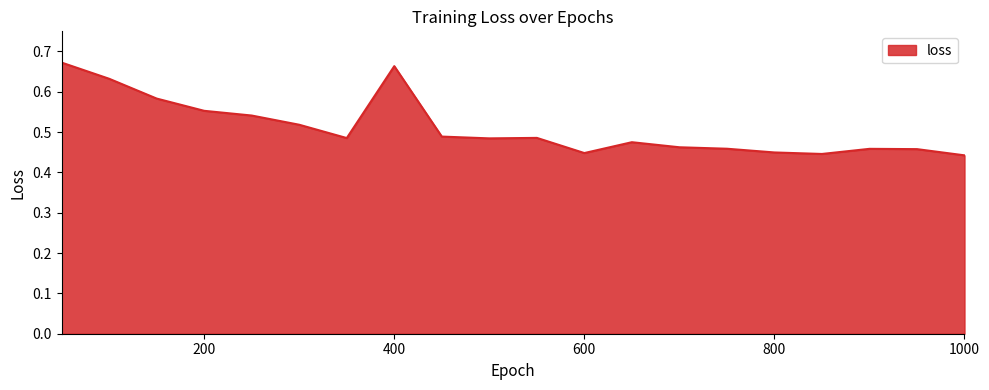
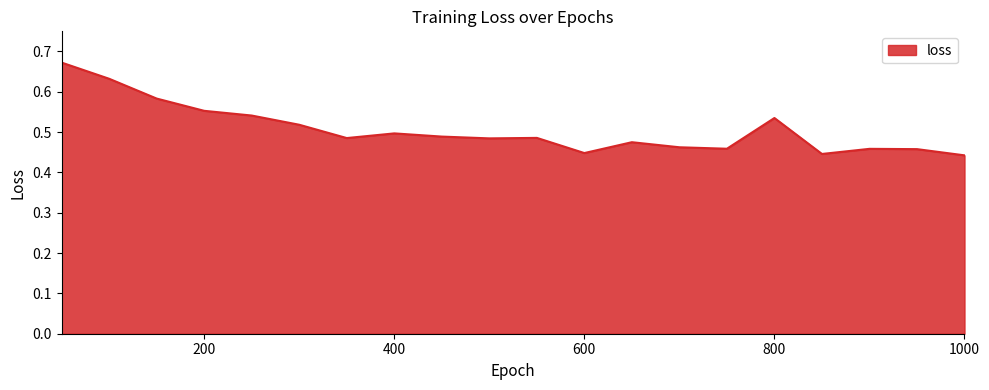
400: 0.66 -> 0.50
800: 0.45 -> 0.54
